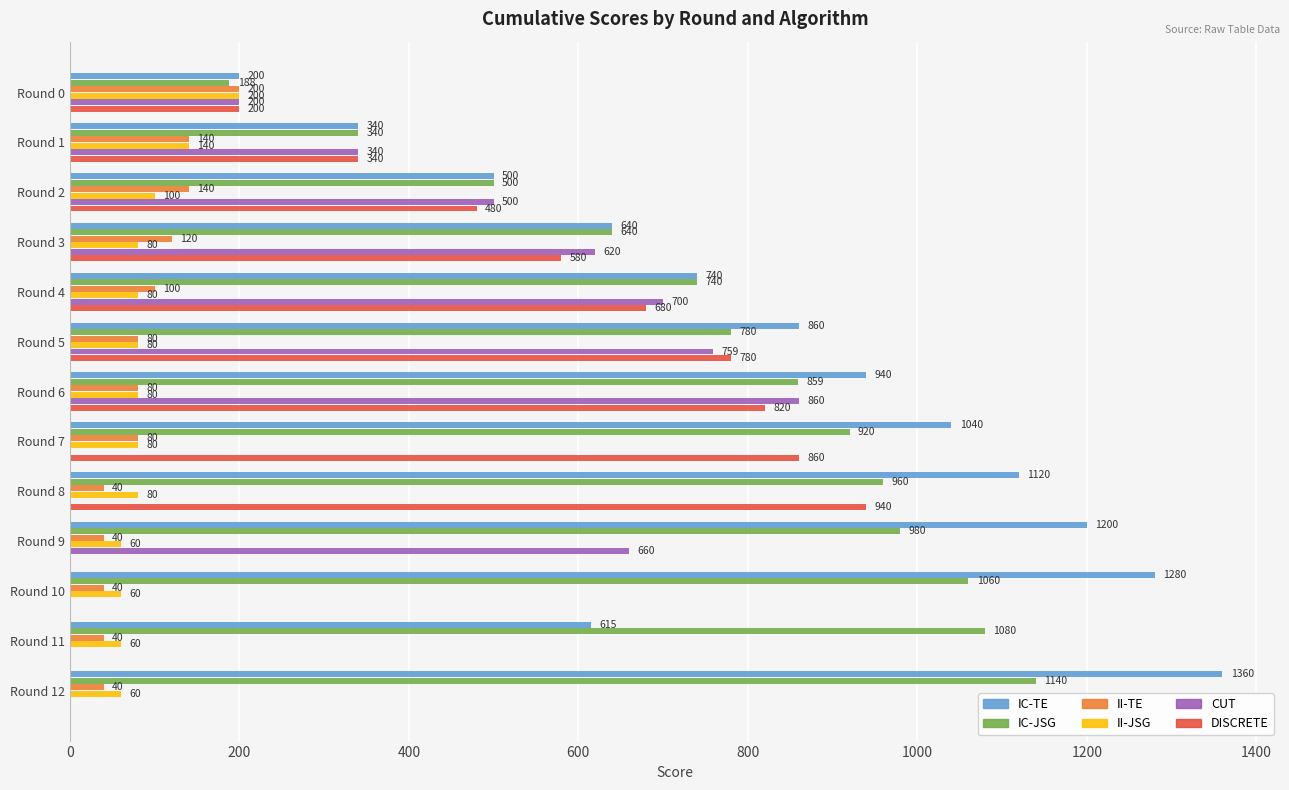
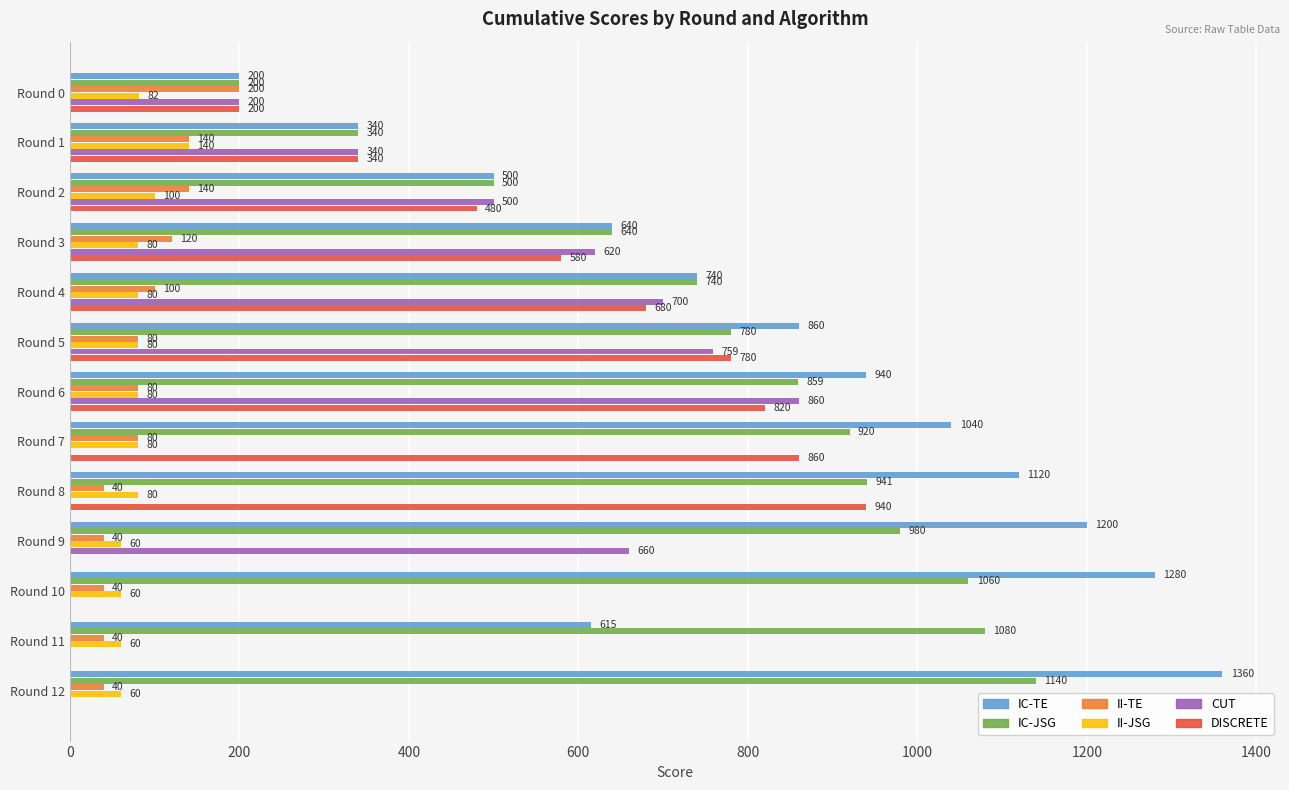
IC-JSG, Round 0: 188 -> 200
II-JSG, Round 0: 200 -> 82
IC-JSG, Round 8: 960 -> 941
